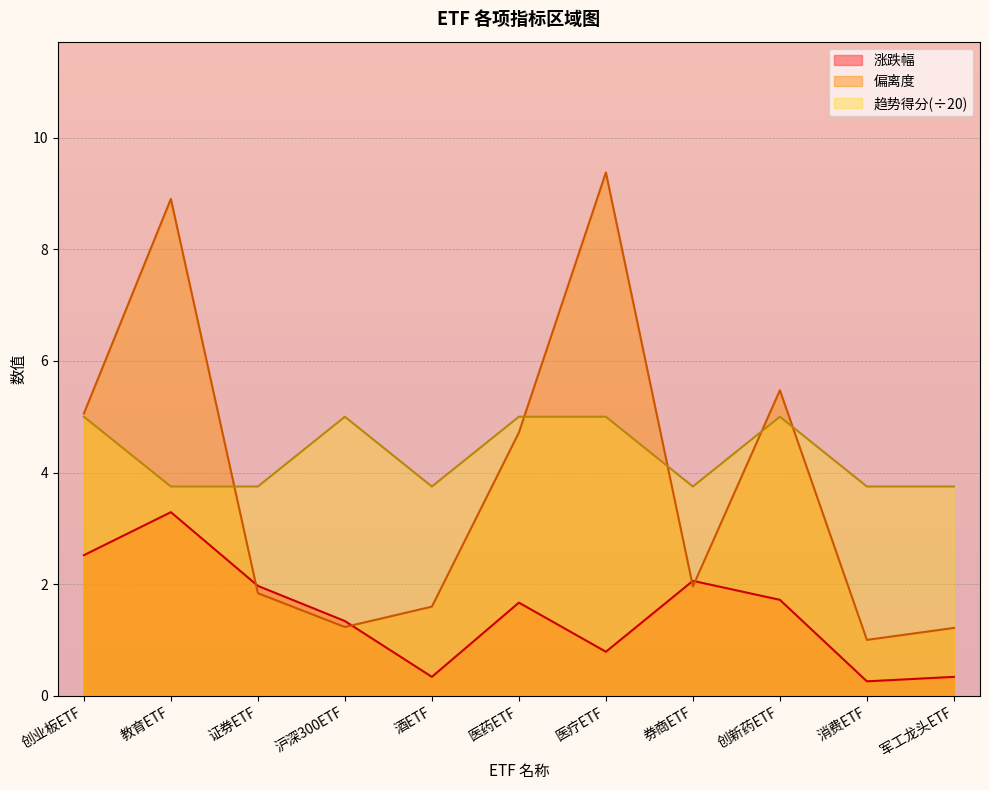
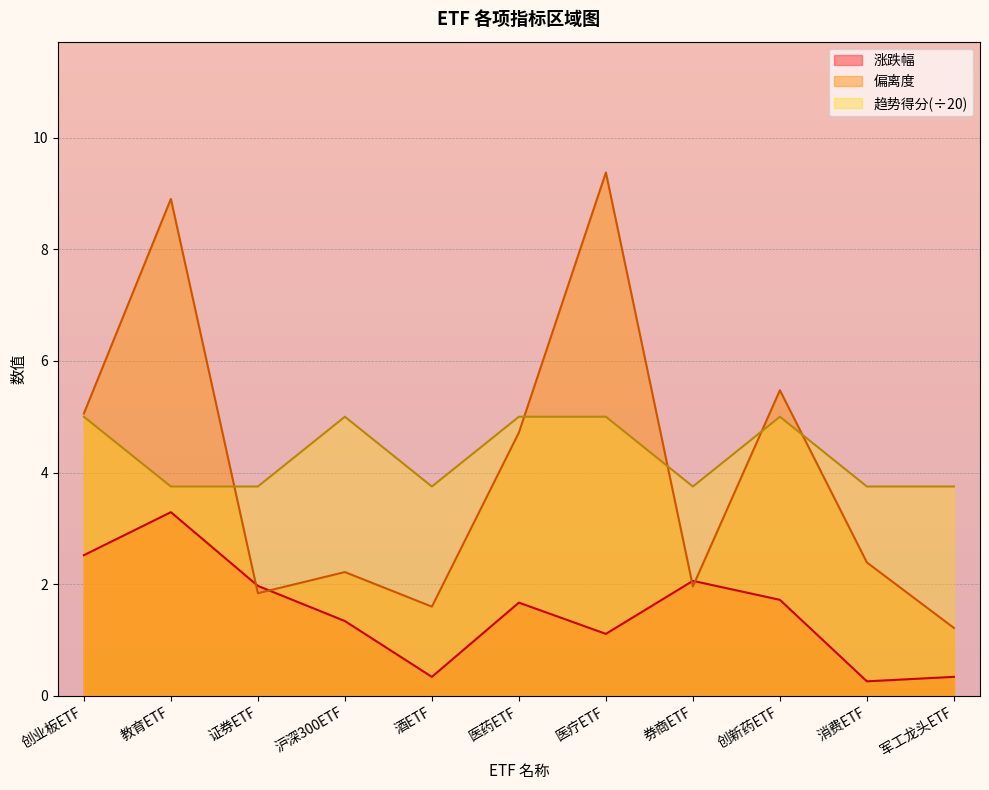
偏离度, 沪深300ETF: 1.2 -> 2.2
涨跌幅, 医疗ETF: 0.8 -> 1.1
偏离度, 消费ETF: 1.0 -> 2.4
